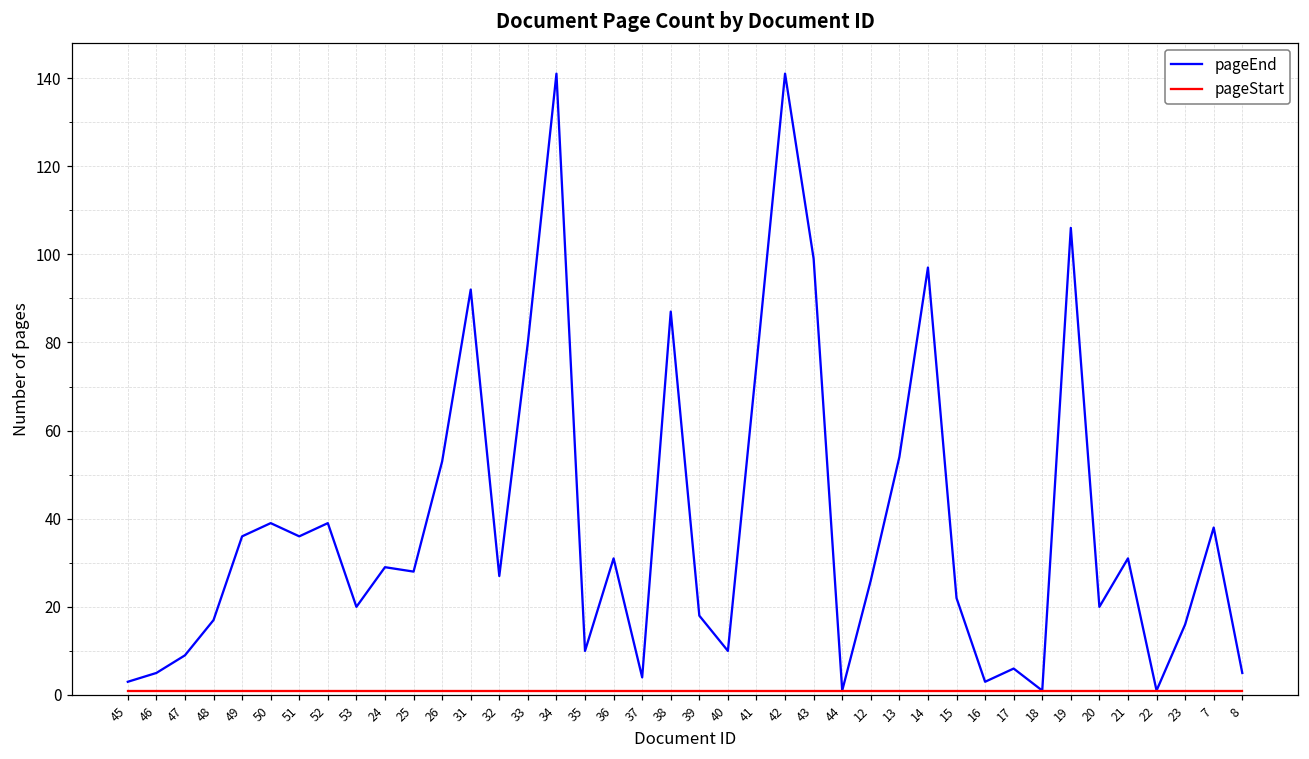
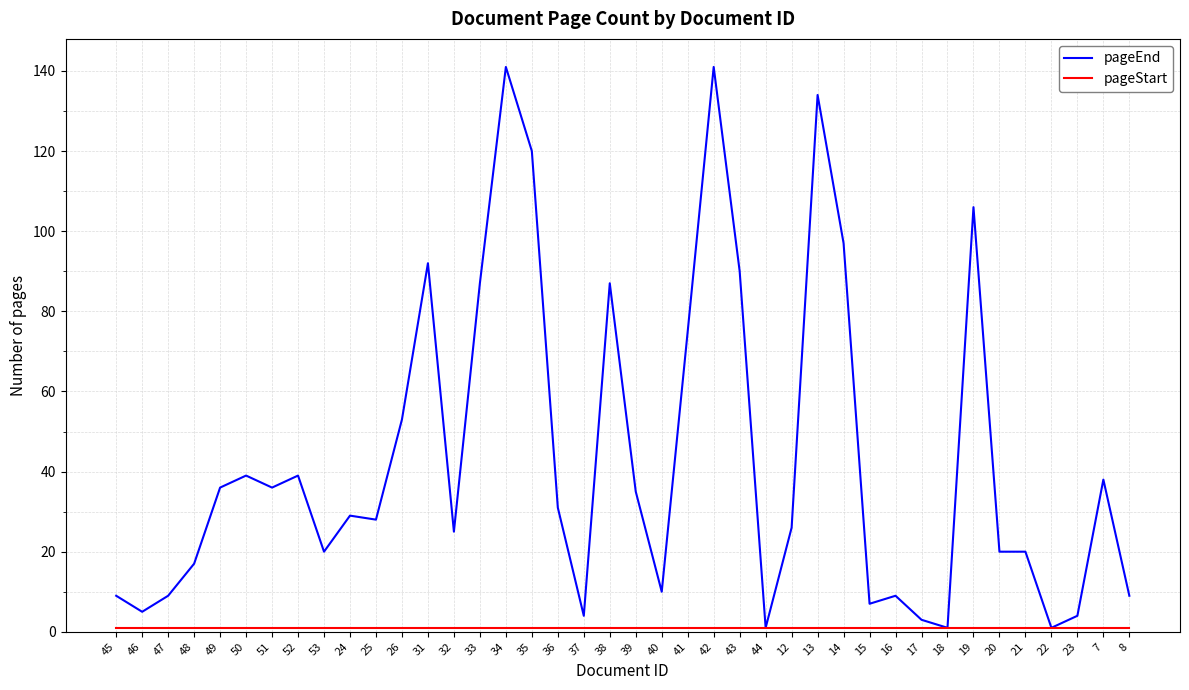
pageEnd, 45: 3 -> 9
pageEnd, 32: 27 -> 25
pageEnd, 33: 80 -> 87
pageEnd, 35: 10 -> 120
pageEnd, 39: 18 -> 35
pageEnd, 43: 99 -> 90
pageEnd, 13: 54 -> 134
pageEnd, 15: 22 -> 7
pageEnd, 16: 3 -> 9
pageEnd, 17: 6 -> 3
pageEnd, 21: 31 -> 20
pageEnd, 23: 16 -> 4
pageEnd, 8: 5 -> 9
